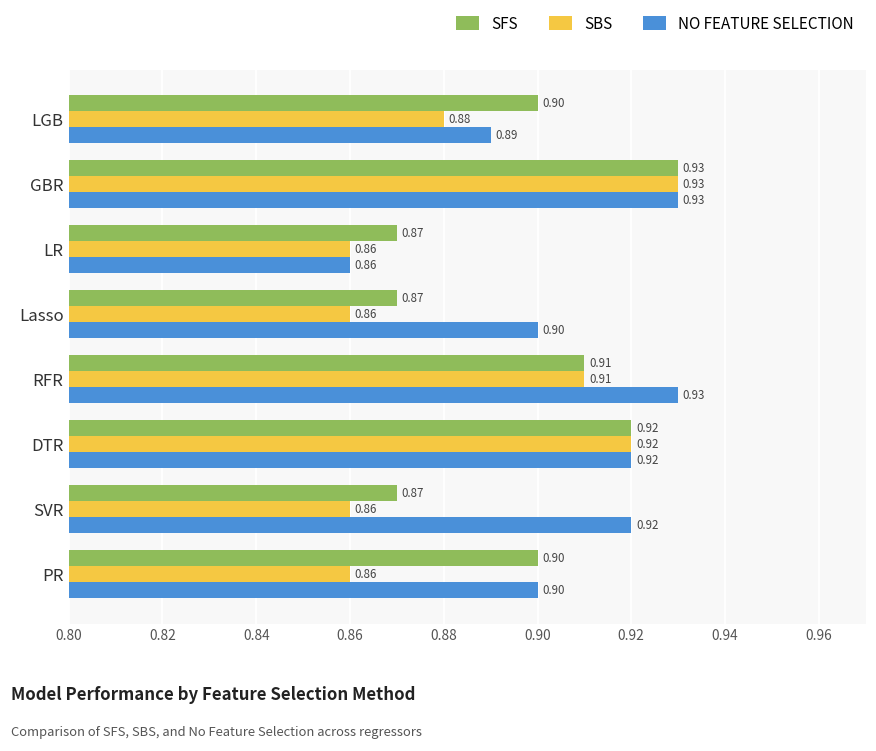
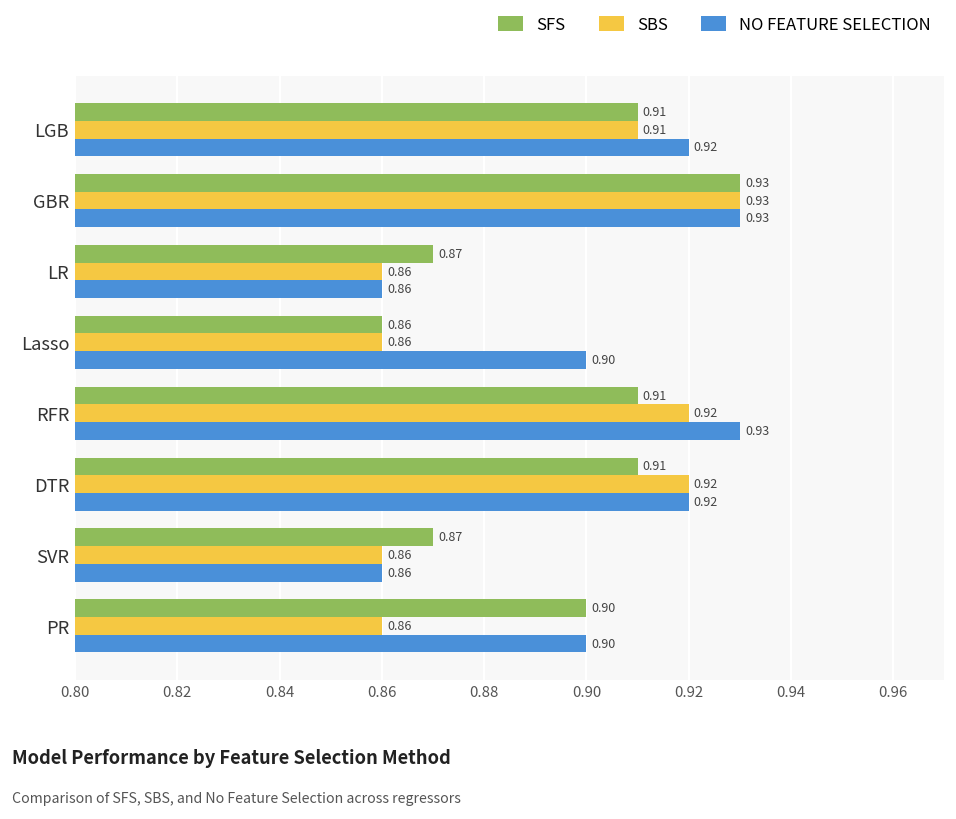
SFS, LGB: 0.90 -> 0.91
SBS, LGB: 0.88 -> 0.91
NO FEATURE SELECTION, LGB: 0.89 -> 0.92
SFS, Lasso: 0.87 -> 0.86
SBS, RFR: 0.91 -> 0.92
SFS, DTR: 0.92 -> 0.91
NO FEATURE SELECTION, SVR: 0.92 -> 0.86
